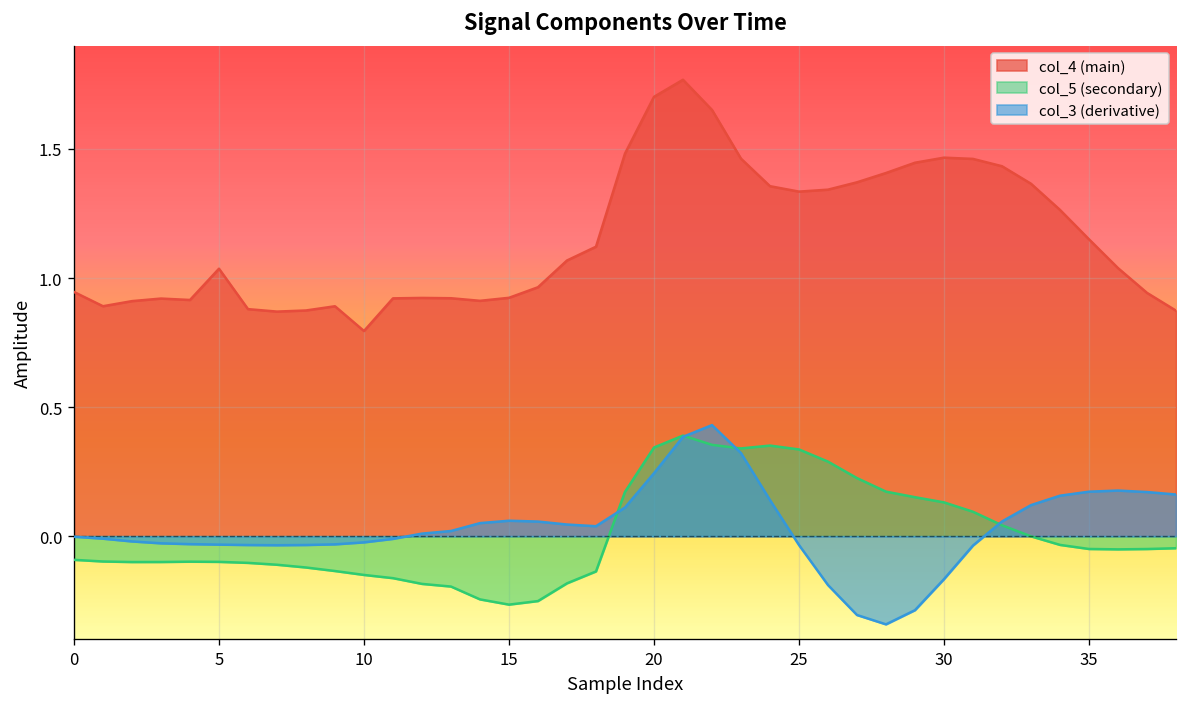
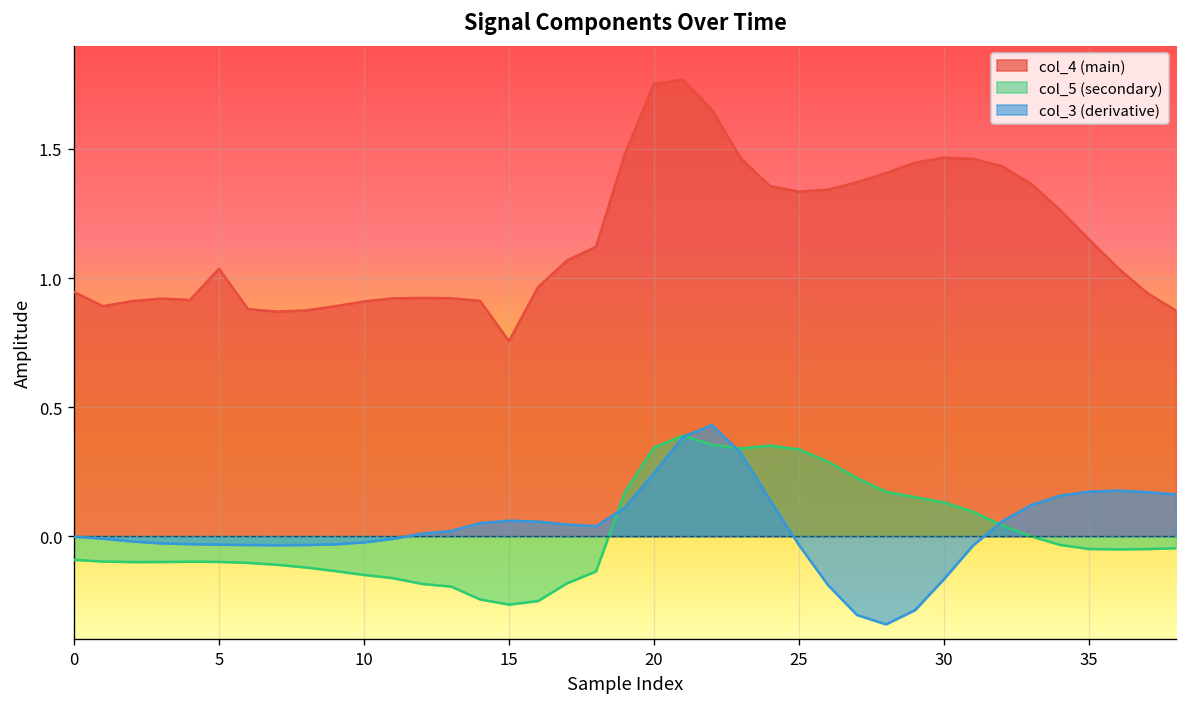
col_4 (main), 10: 0.79 -> 0.91
col_4 (main), 15: 0.92 -> 0.76
col_4 (main), 20: 1.70 -> 1.75
